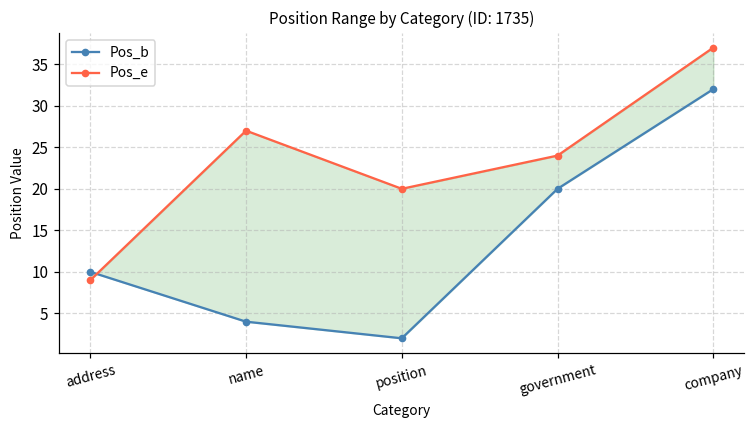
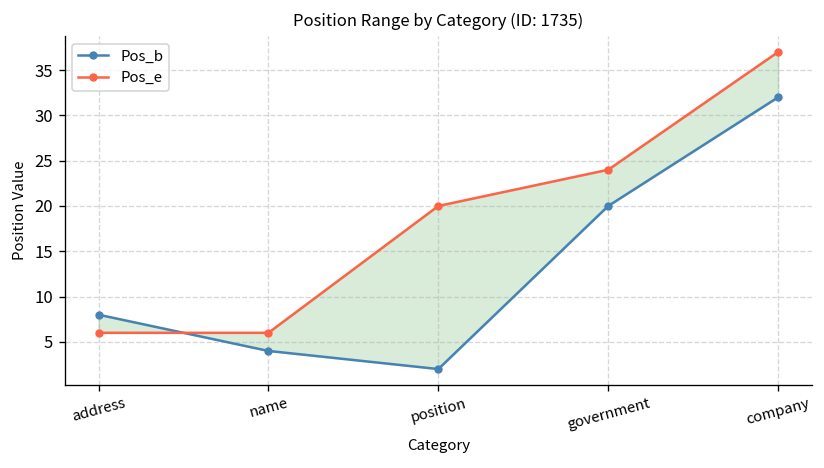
Pos_b, address: 10 -> 8
Pos_e, address: 9 -> 6
Pos_e, name: 27 -> 6
